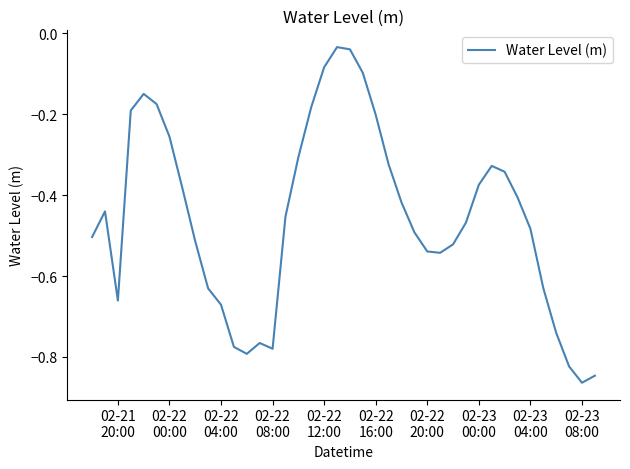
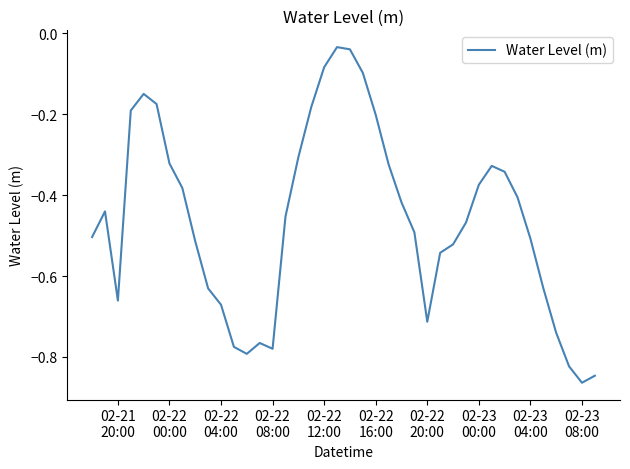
02-22 00:00: -0.26 -> -0.32
02-22 20:00: -0.54 -> -0.71
02-23 04:00: -0.48 -> -0.51
